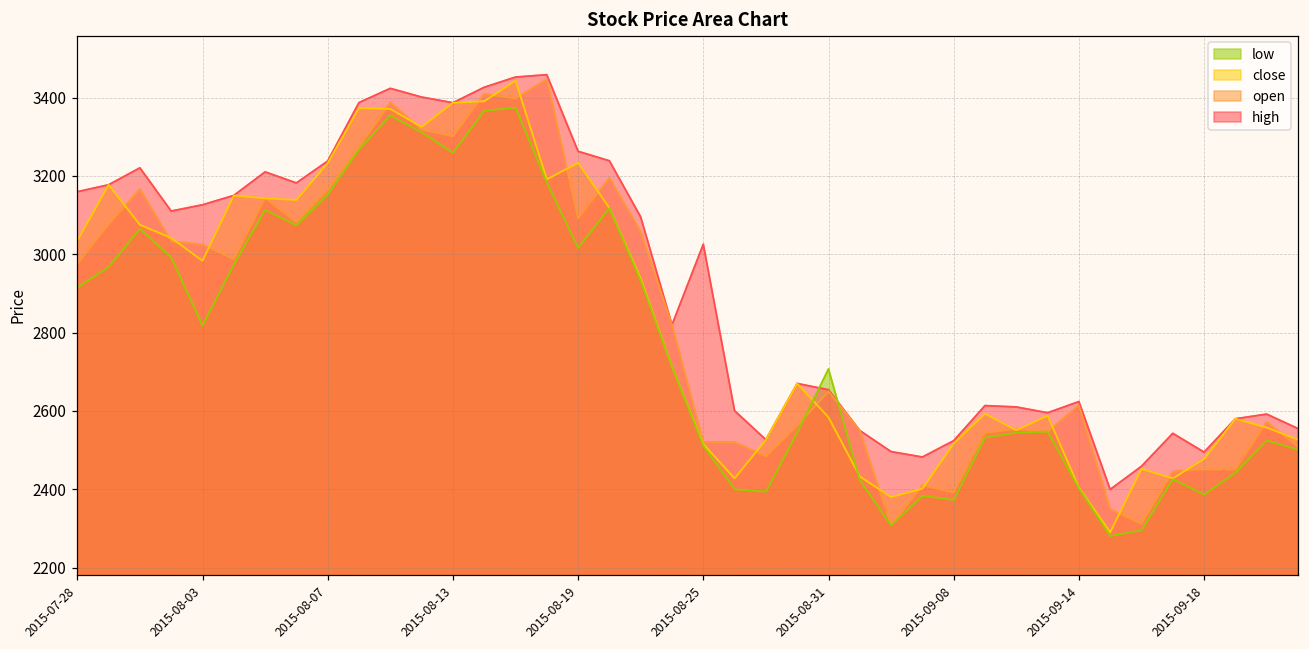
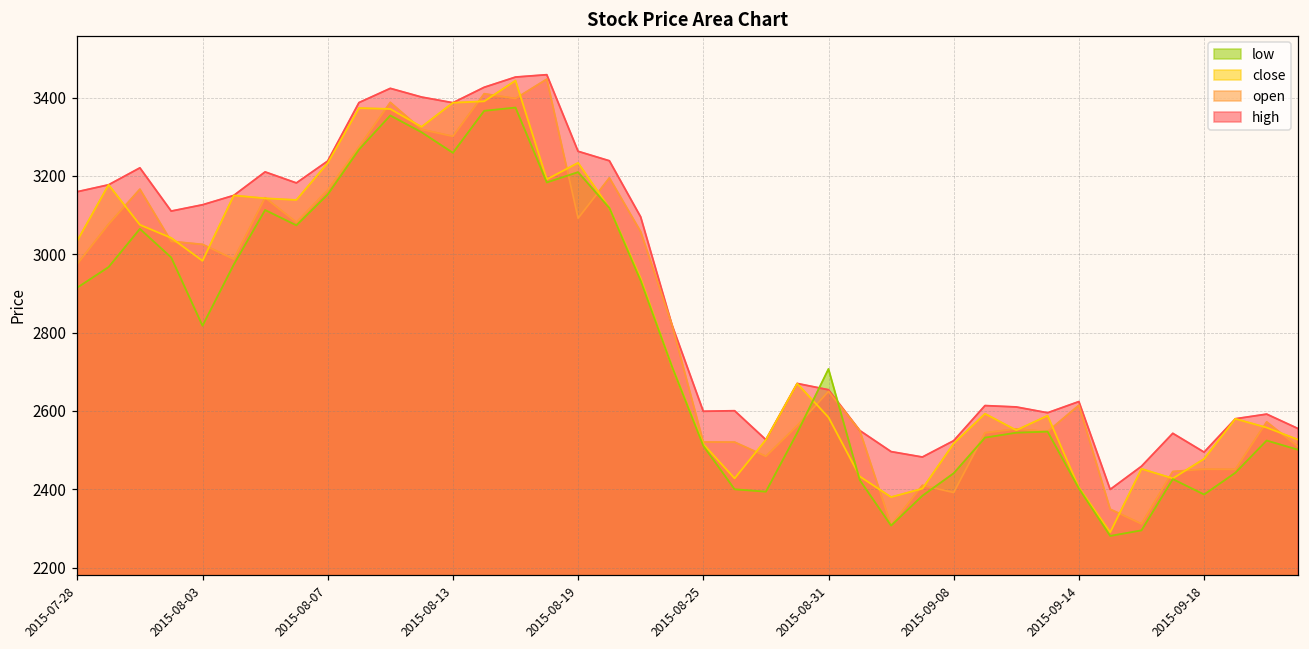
low, 2015-08-19: 3020 -> 3210
high, 2015-08-25: 3030 -> 2600
low, 2015-09-08: 2370 -> 2440
